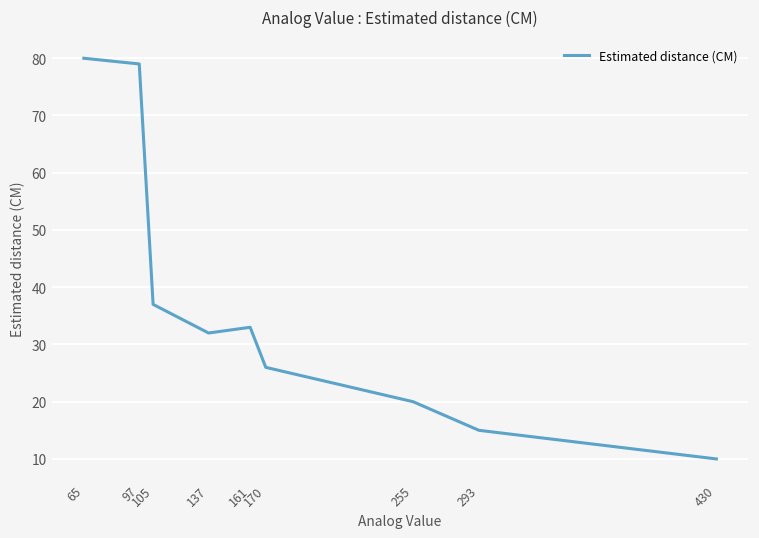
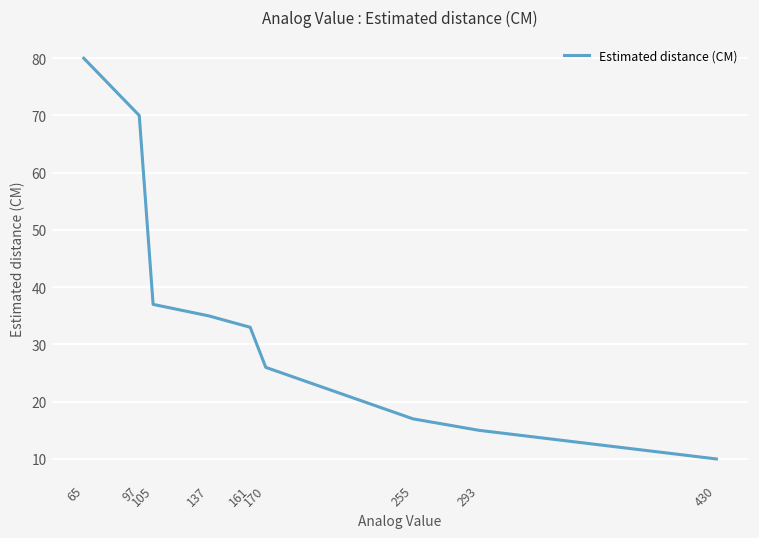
97: 79 -> 70
137: 32 -> 35
255: 20 -> 17
